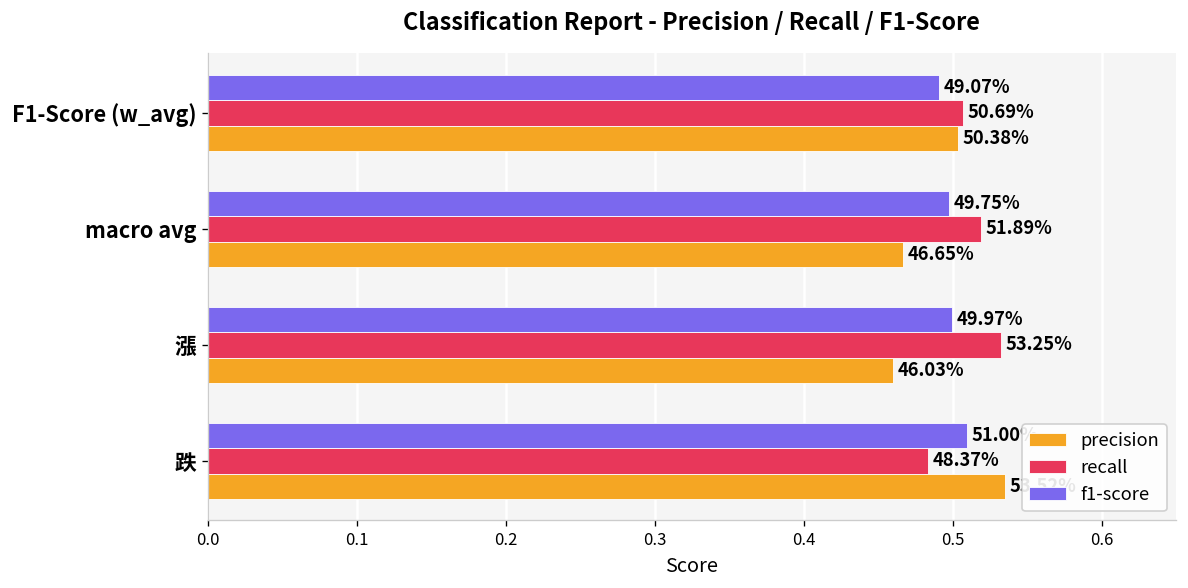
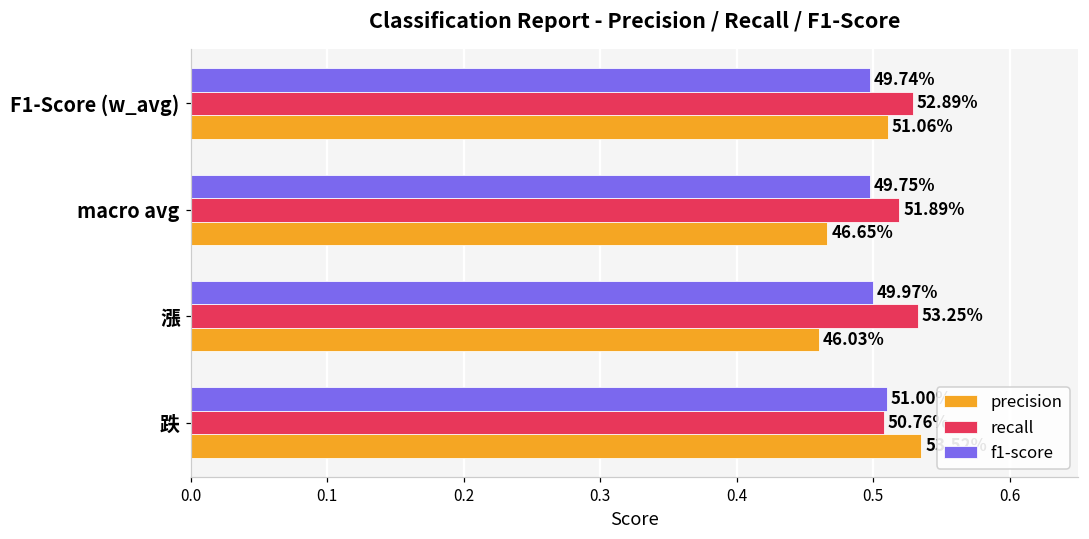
f1-score, F1-Score (w_avg): 49.07% -> 49.74%
recall, F1-Score (w_avg): 50.69% -> 52.89%
precision, F1-Score (w_avg): 50.38% -> 51.06%
recall, 跌: 0.484 -> 0.508
